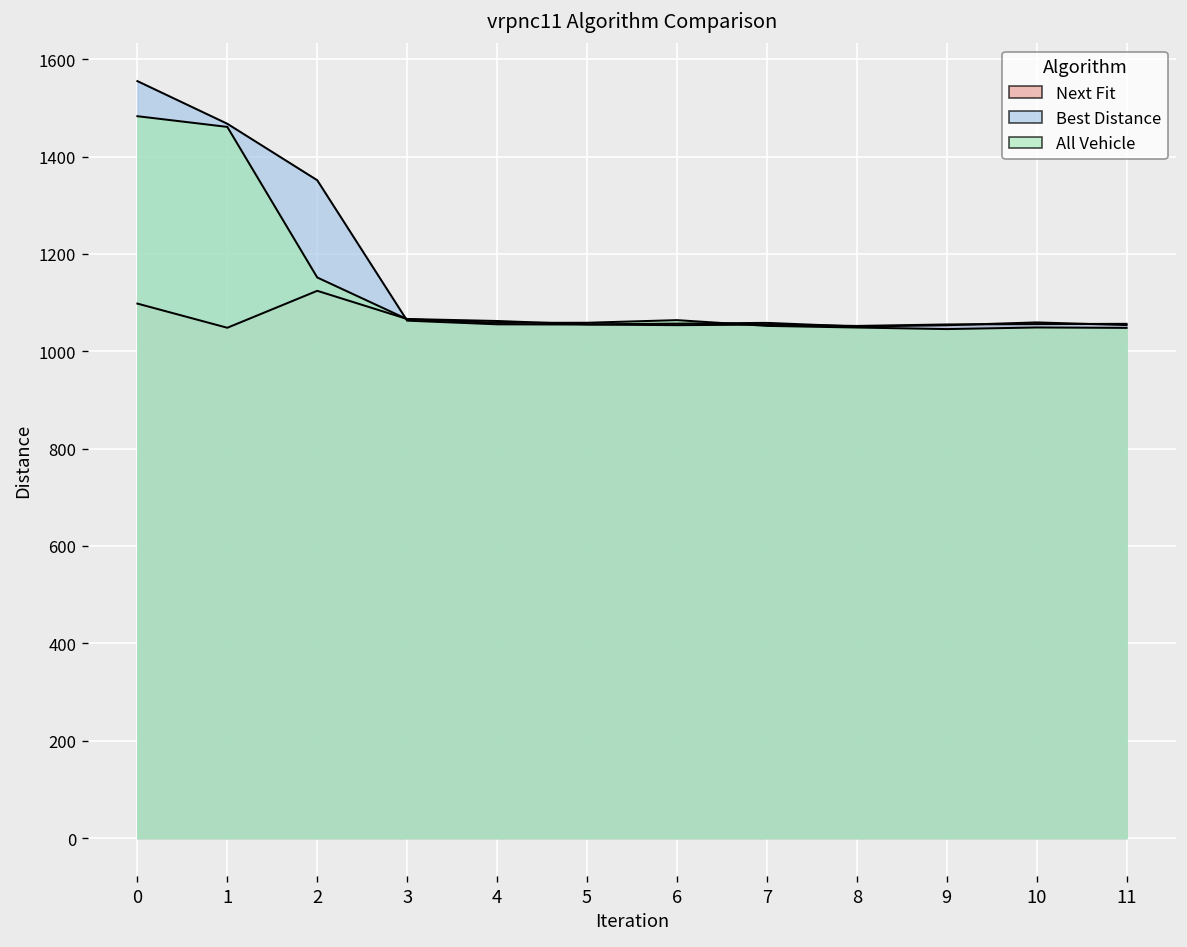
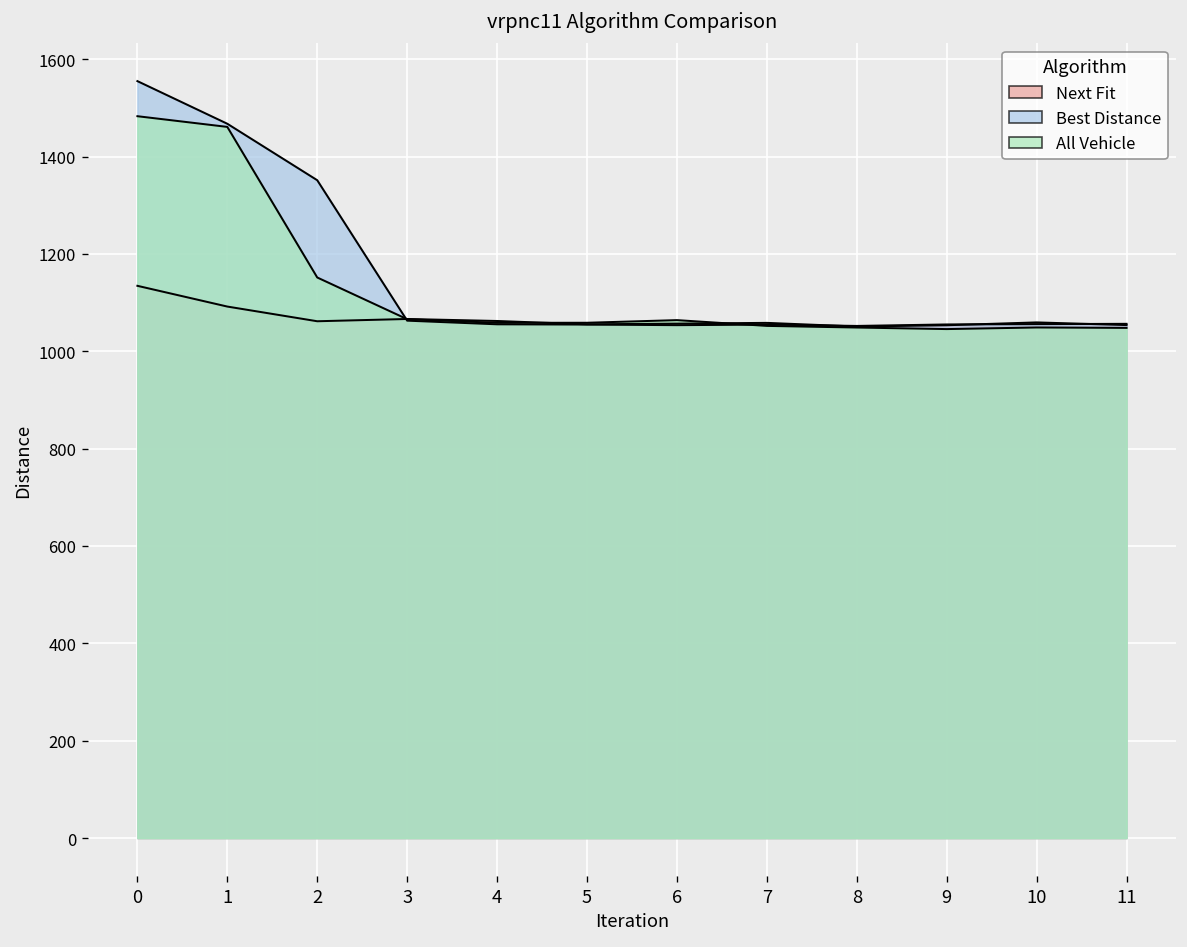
Next Fit, 0: 1100 -> 1130
Next Fit, 1: 1050 -> 1090
Next Fit, 2: 1120 -> 1060
